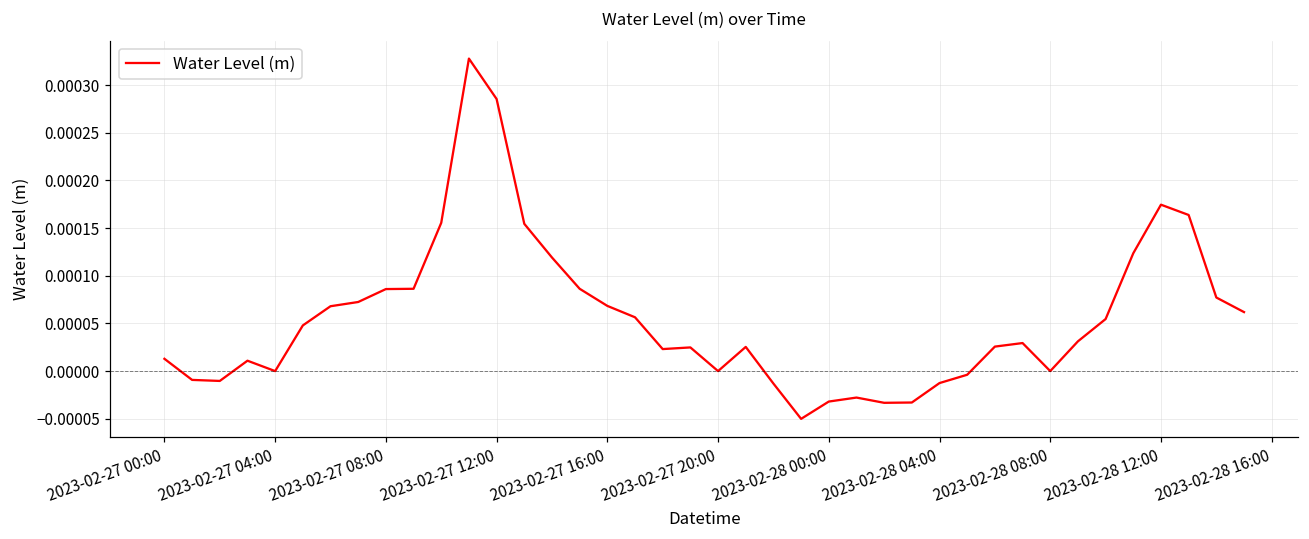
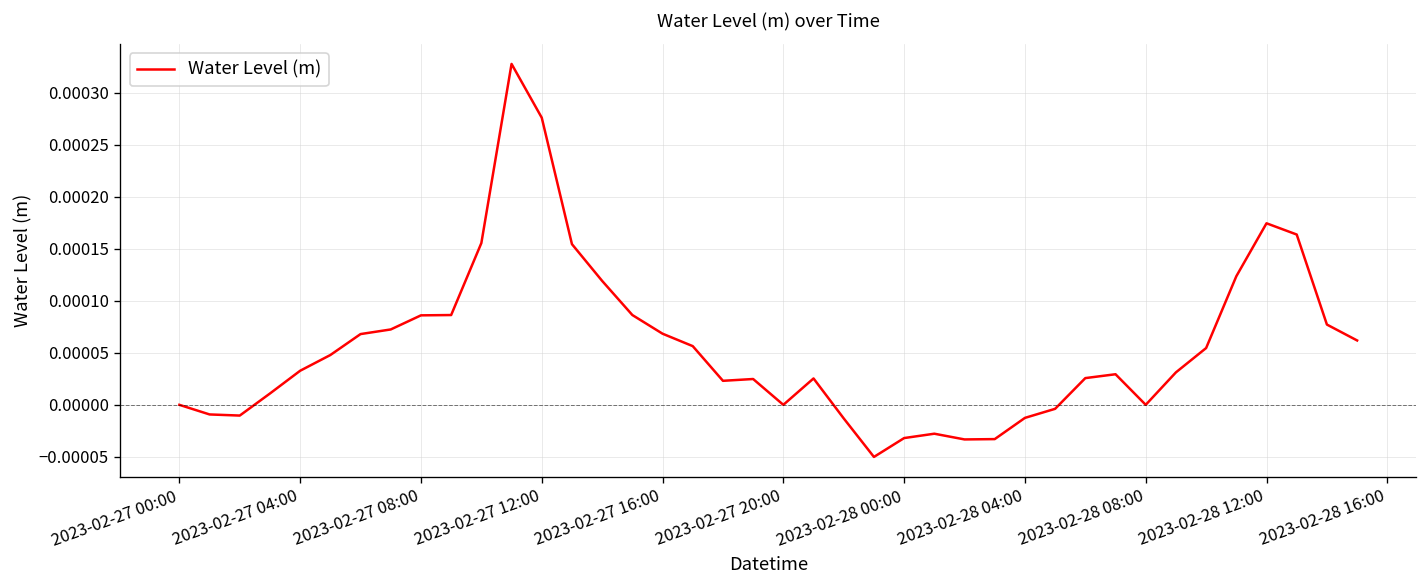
2023-02-27 00:00: 0.00001 -> 0.00000
2023-02-27 04:00: 0.00000 -> 0.00003
2023-02-27 12:00: 0.00029 -> 0.00028
